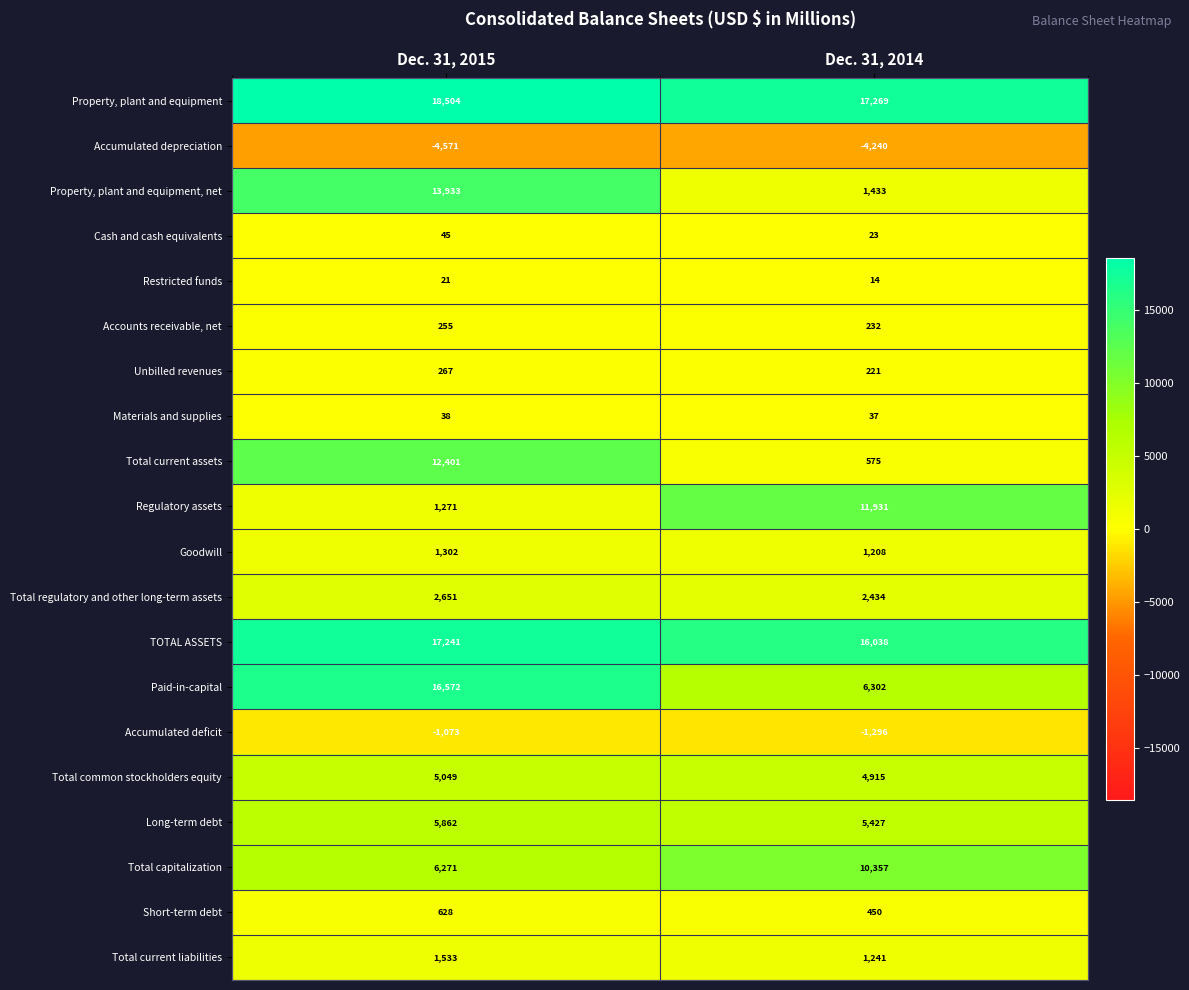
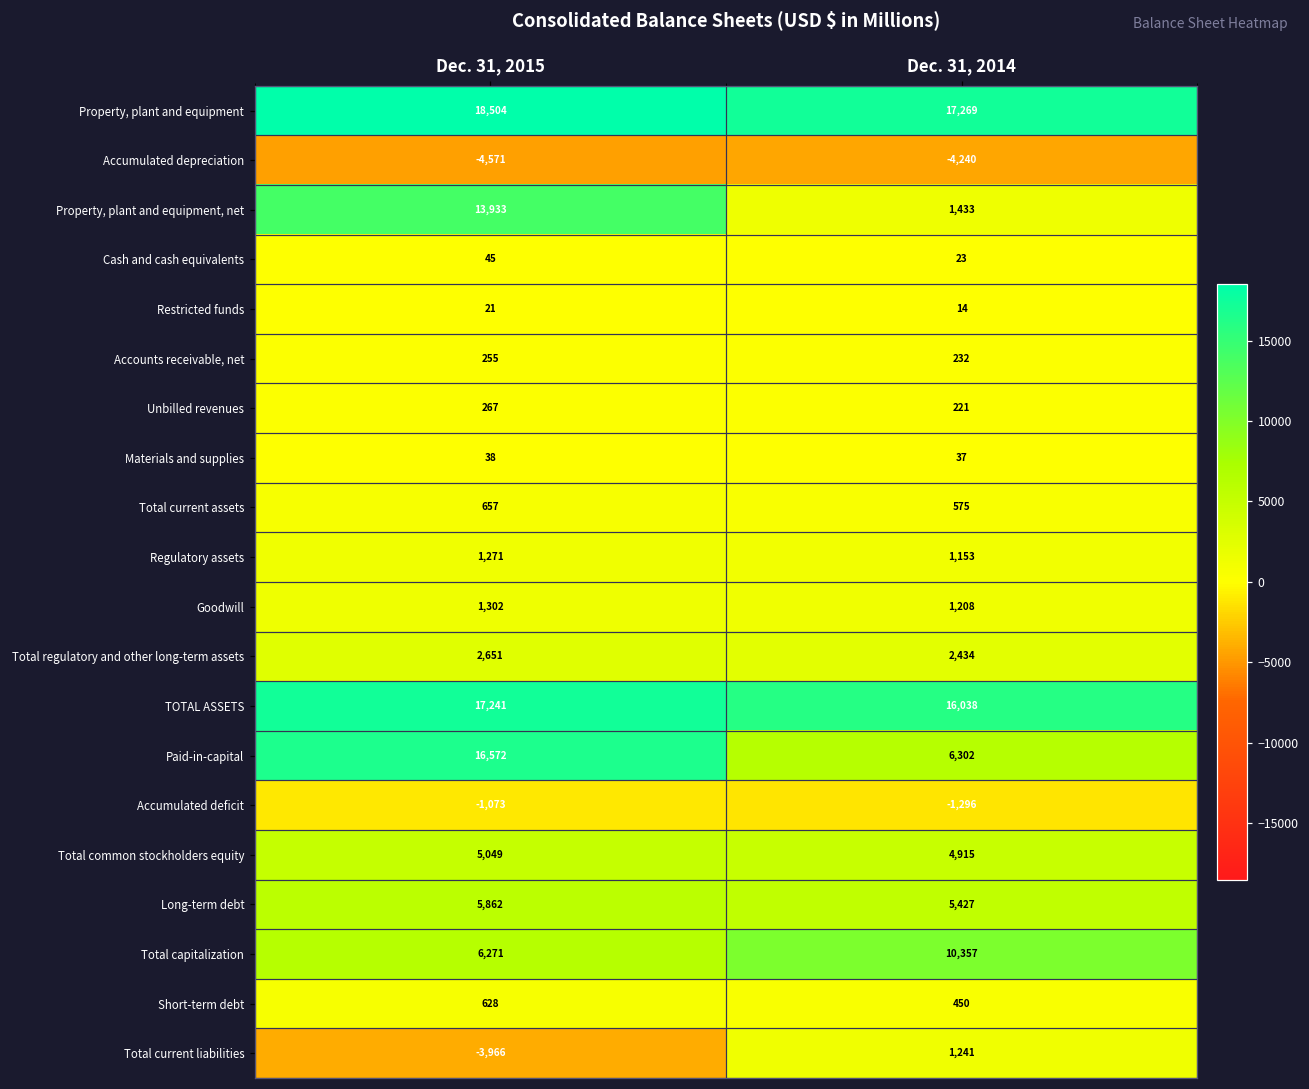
Total current assets, Dec. 31, 2015: 12,401 -> 657
Regulatory assets, Dec. 31, 2014: 11,931 -> 1,153
Total current liabilities, Dec. 31, 2015: 1,533 -> -3,966
